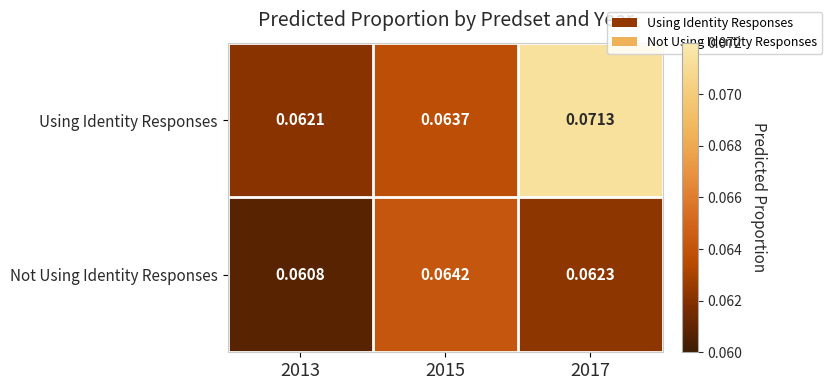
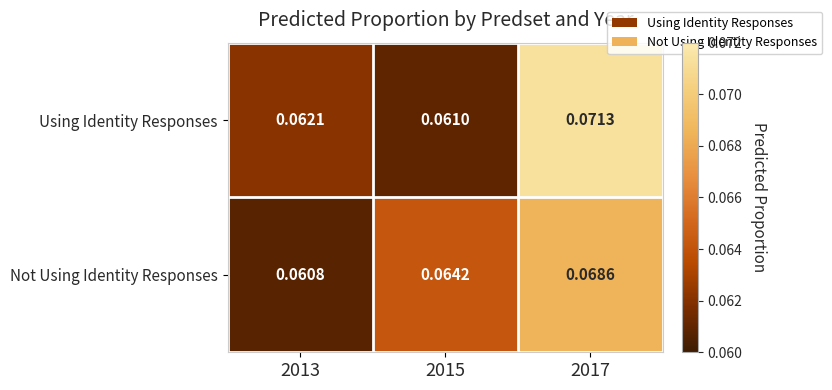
Using Identity Responses, 2015: 0.0637 -> 0.0610
Not Using Identity Responses, 2017: 0.0623 -> 0.0686
